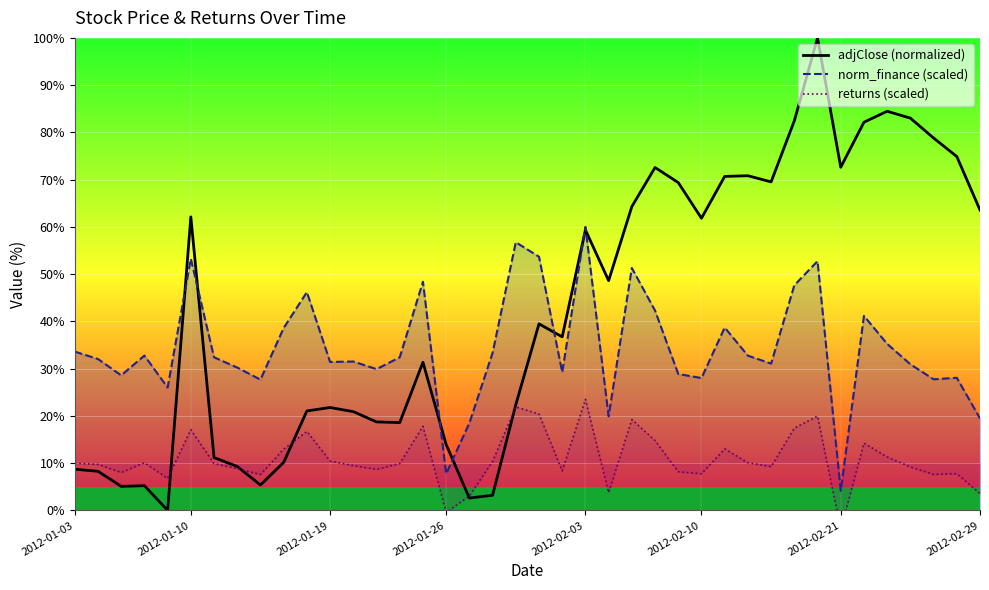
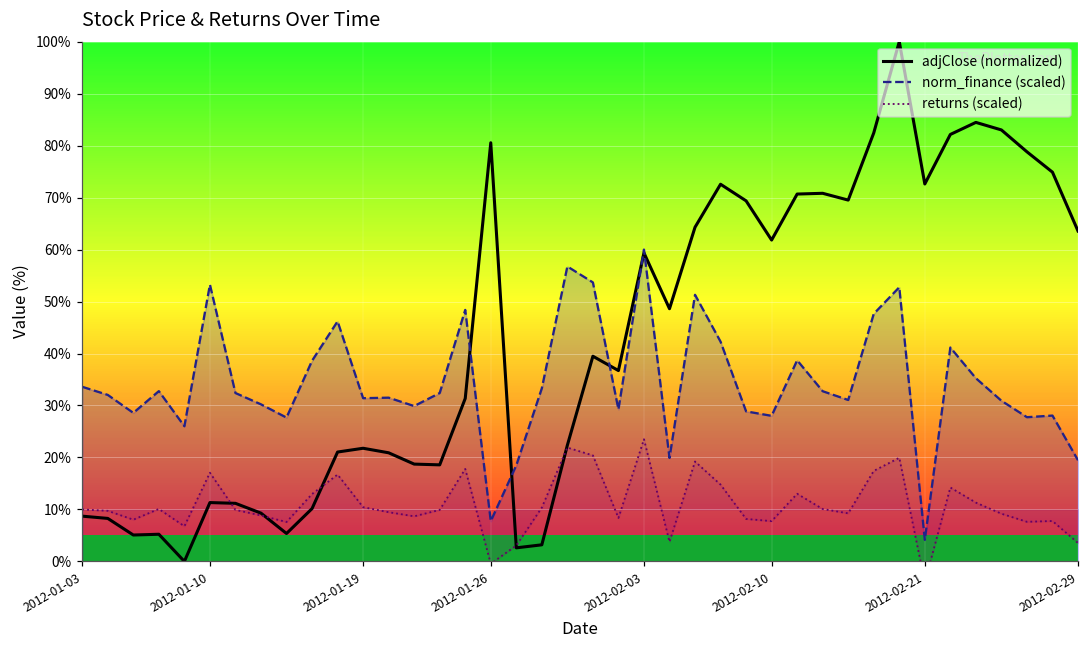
adjClose (normalized), 2012-01-10: 62% -> 11%
adjClose (normalized), 2012-01-26: 14% -> 81%
